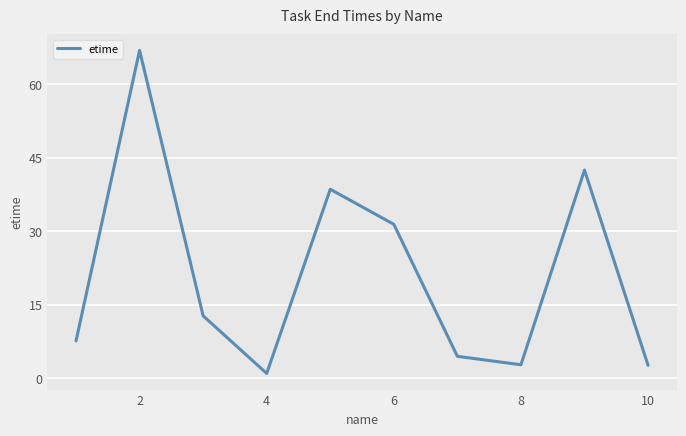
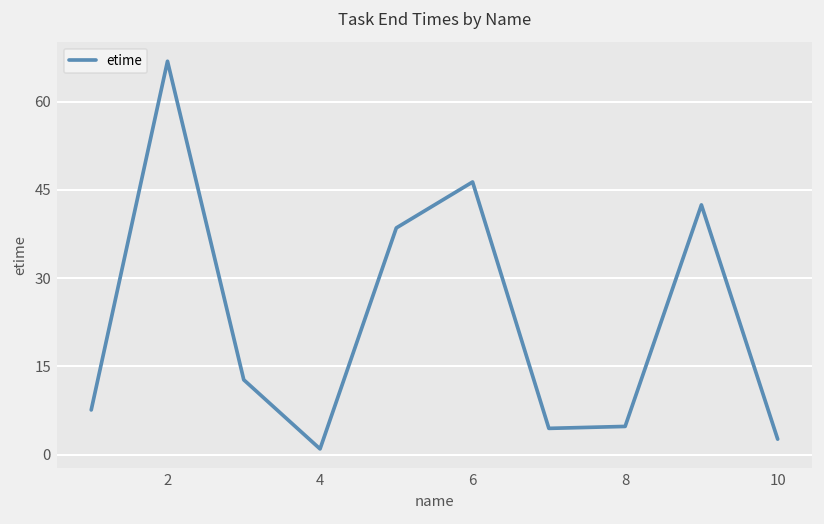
6: 31 -> 46
8: 3 -> 5
